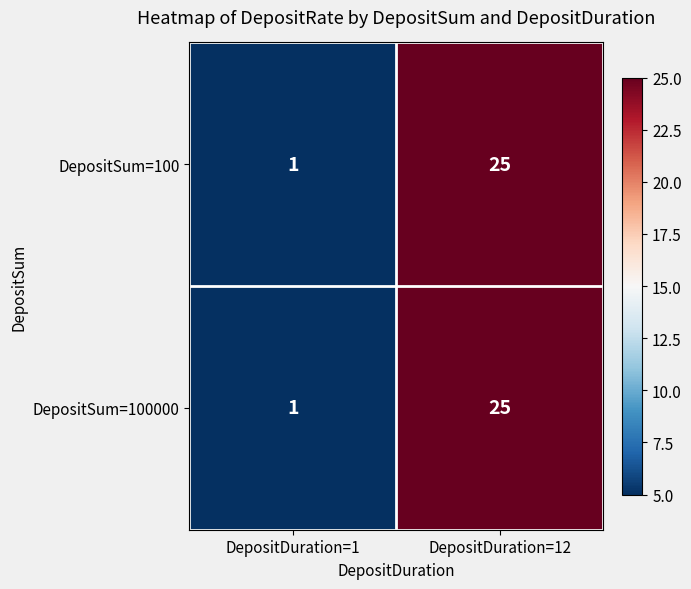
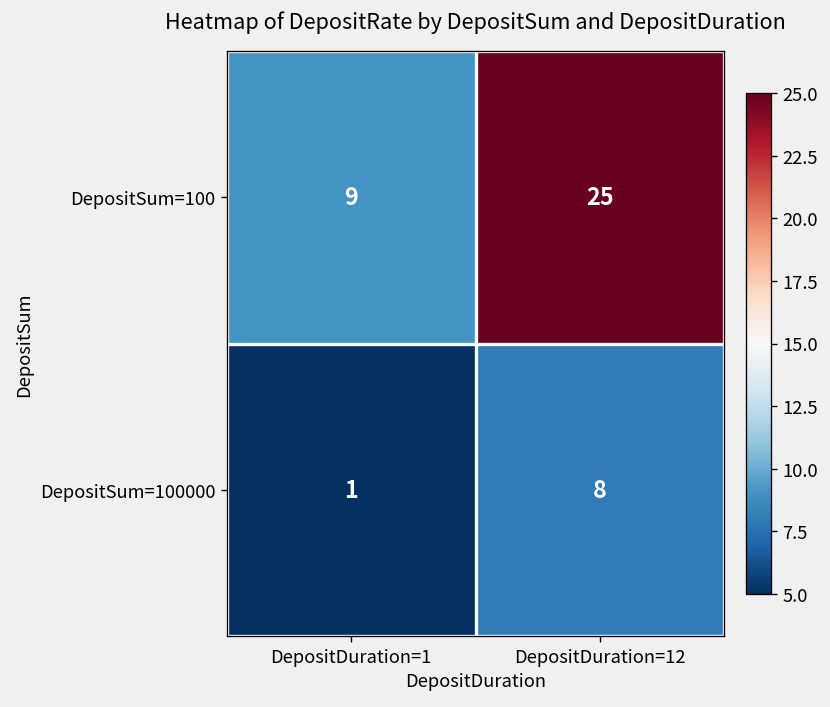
DepositSum=100, DepositDuration=1: 1 -> 9
DepositSum=100000, DepositDuration=12: 25 -> 8
